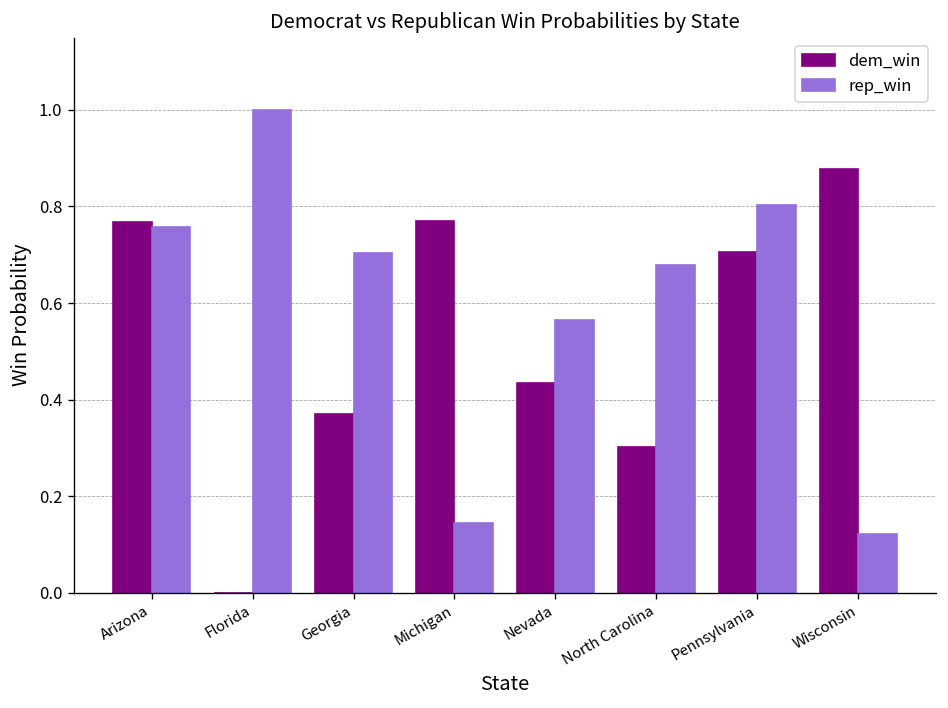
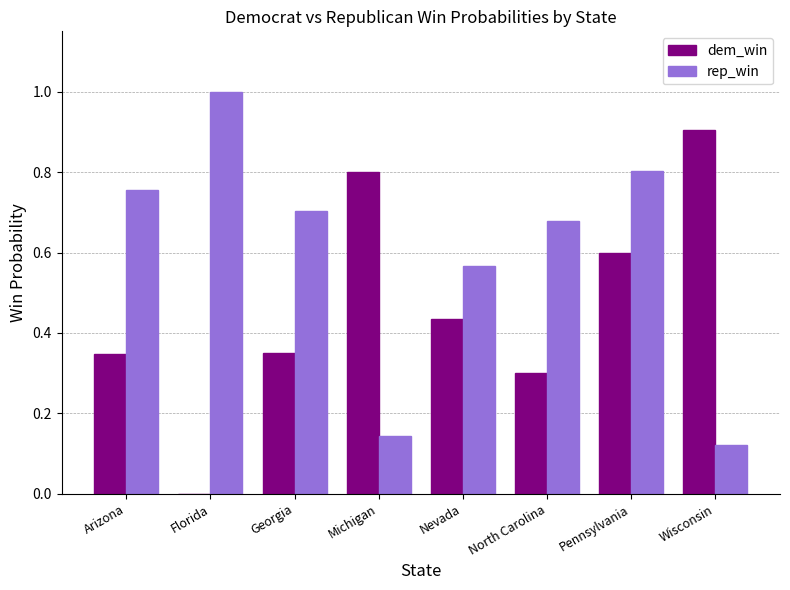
dem_win, Arizona: 0.77 -> 0.35
dem_win, Georgia: 0.37 -> 0.35
dem_win, Michigan: 0.77 -> 0.80
dem_win, Pennsylvania: 0.71 -> 0.60
dem_win, Wisconsin: 0.88 -> 0.90
